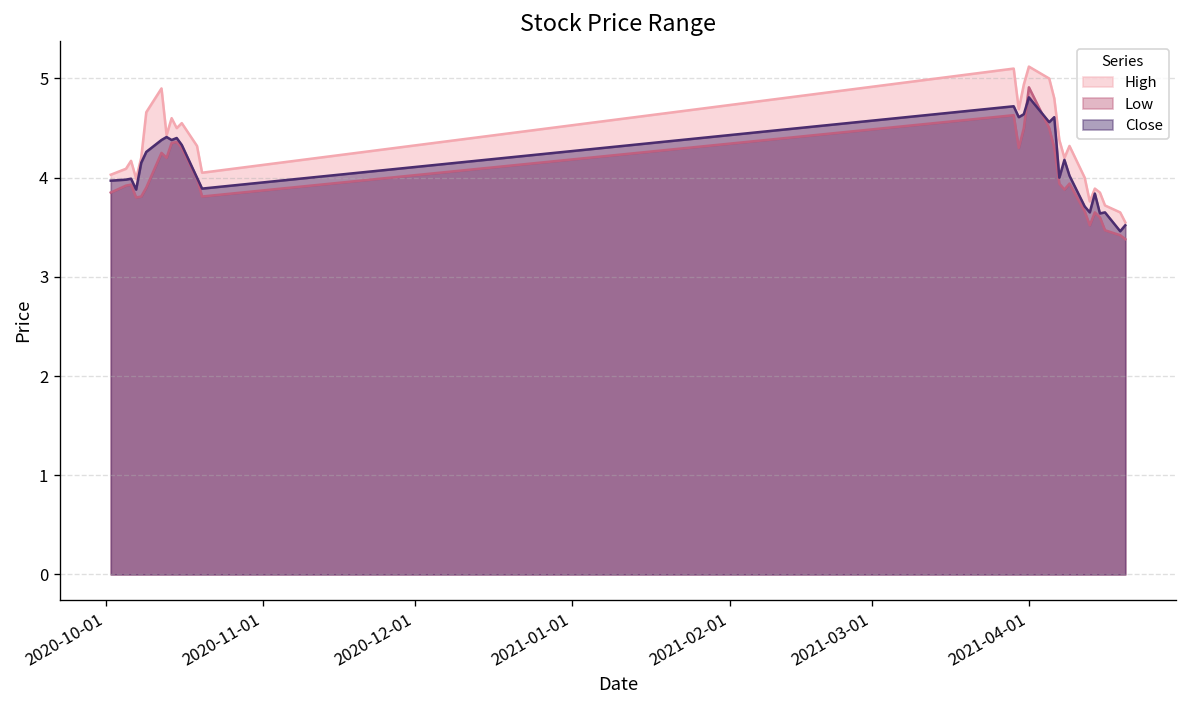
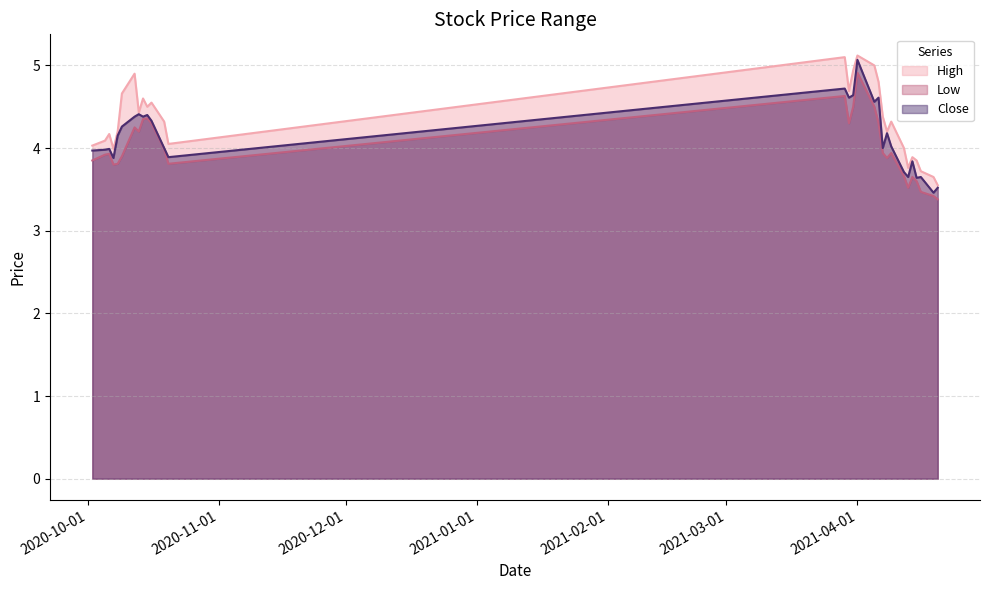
Close, 2021-04-01: 4.8 -> 5.1
